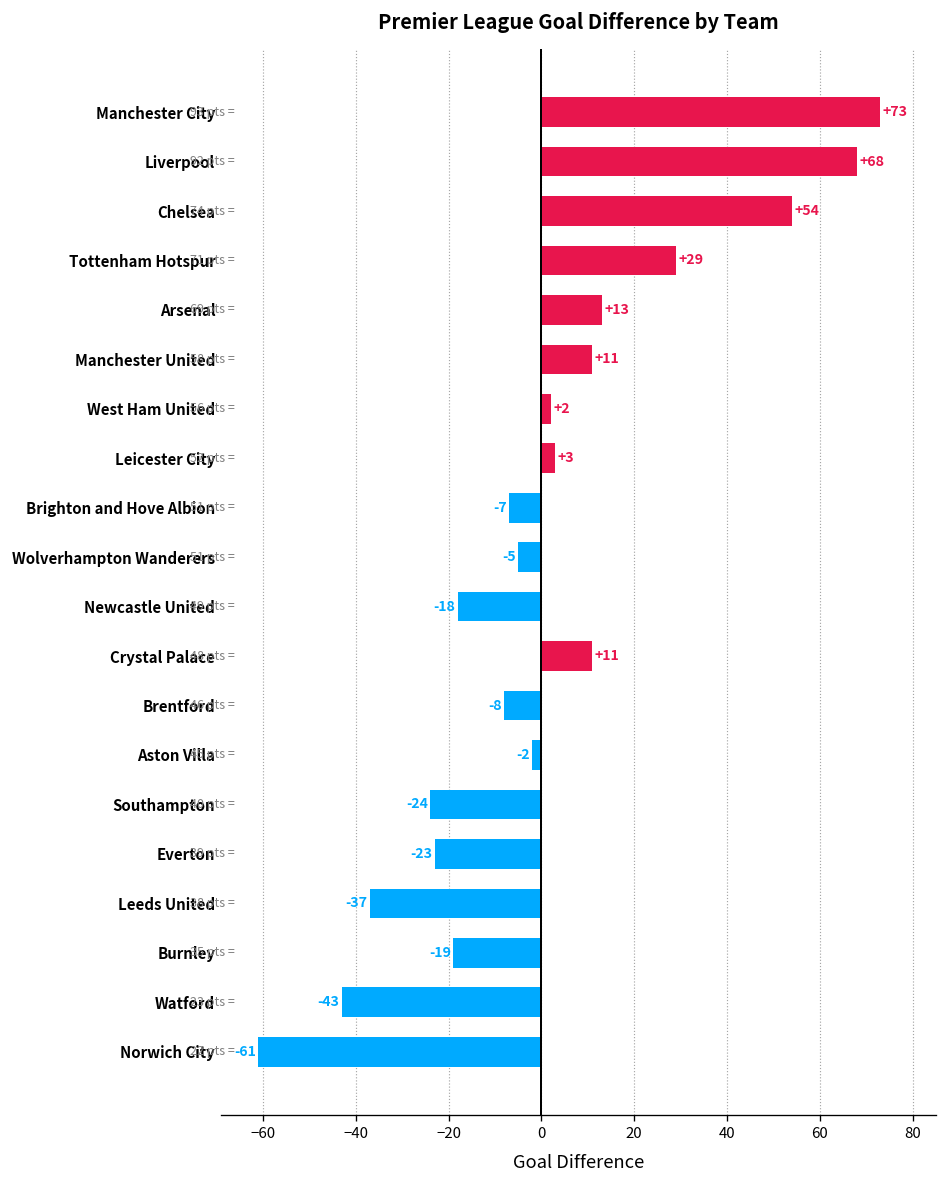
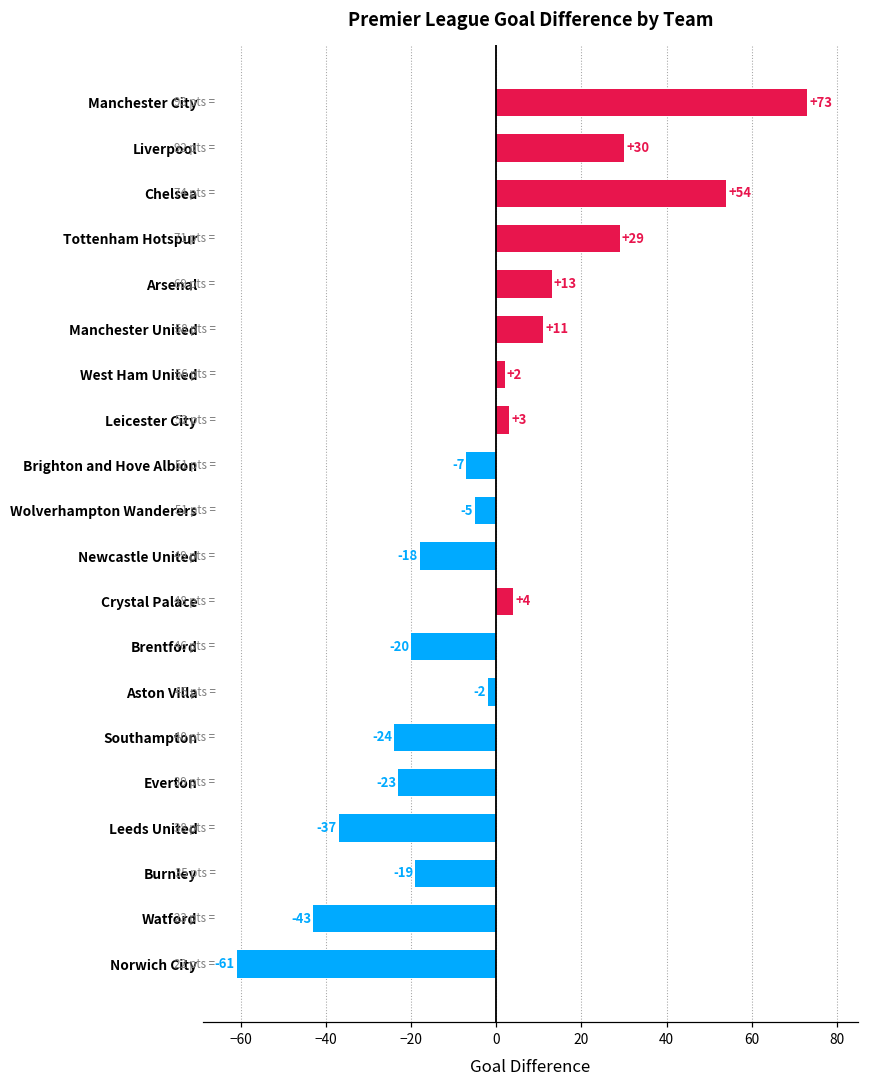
Liverpool: +68 -> +30
Crystal Palace: +11 -> +4
Brentford: -8 -> -20
